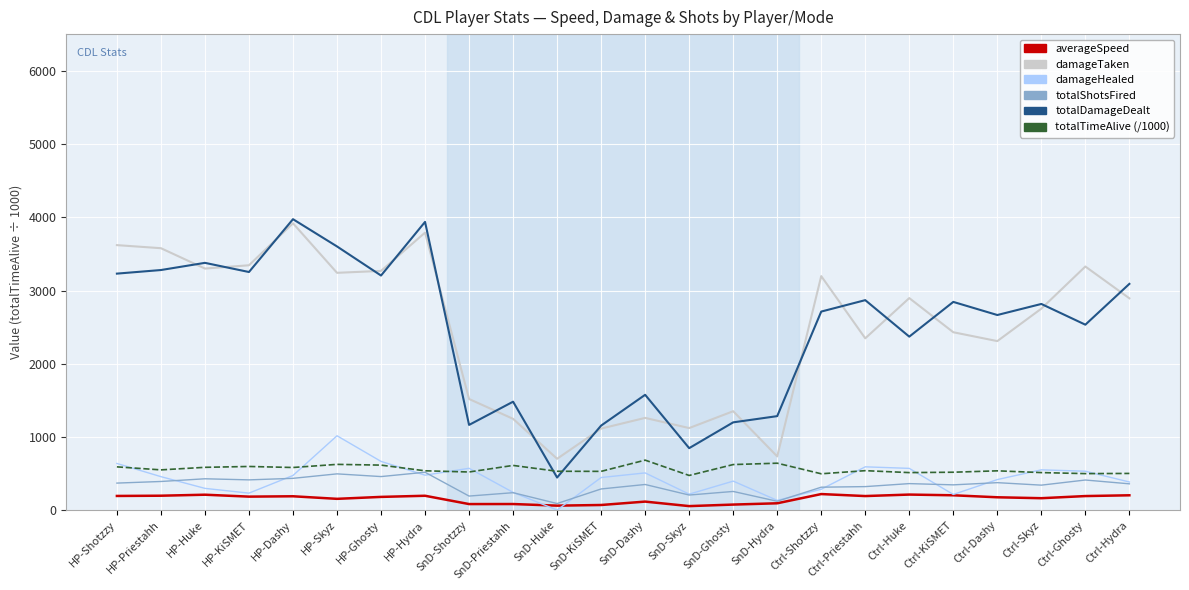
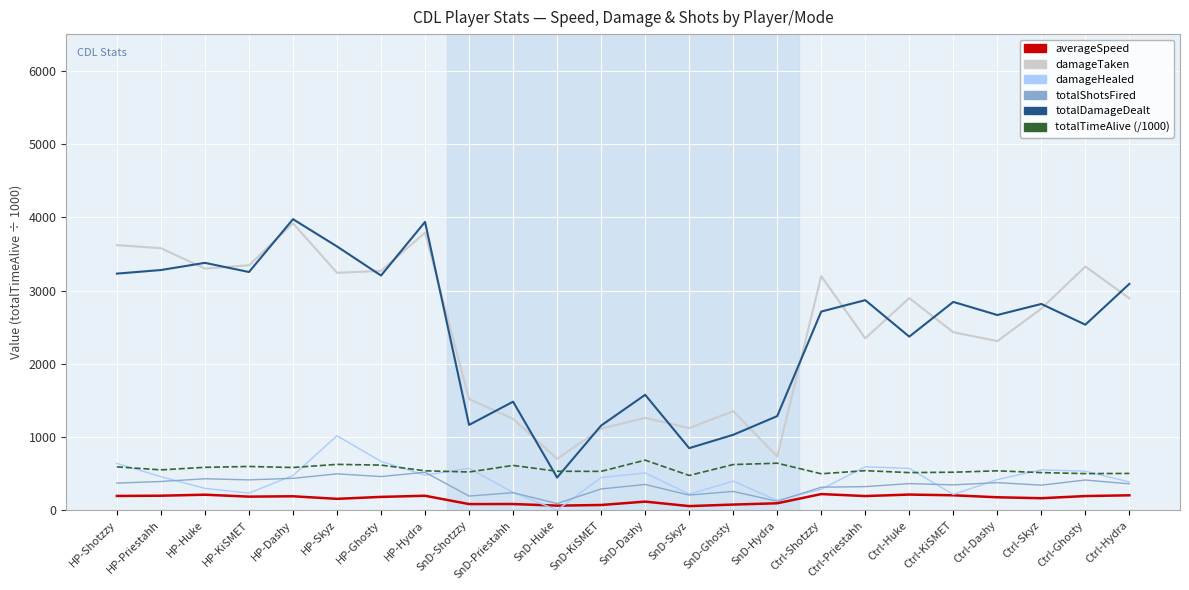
totalDamageDealt, SnD-Ghosty: 1200 -> 1000
